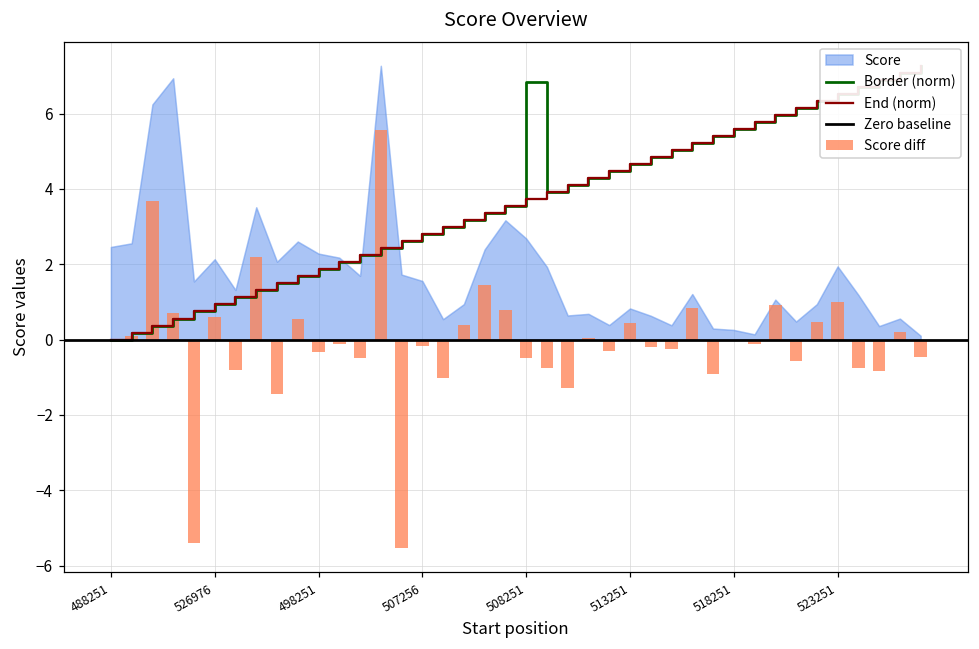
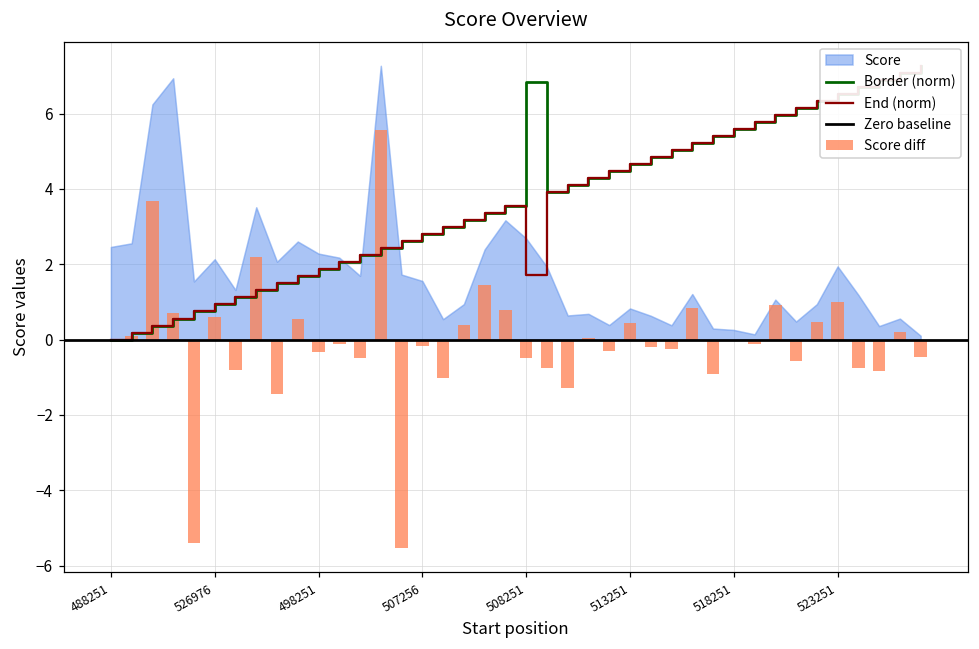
End (norm), 508251: 3.7 -> 1.7
